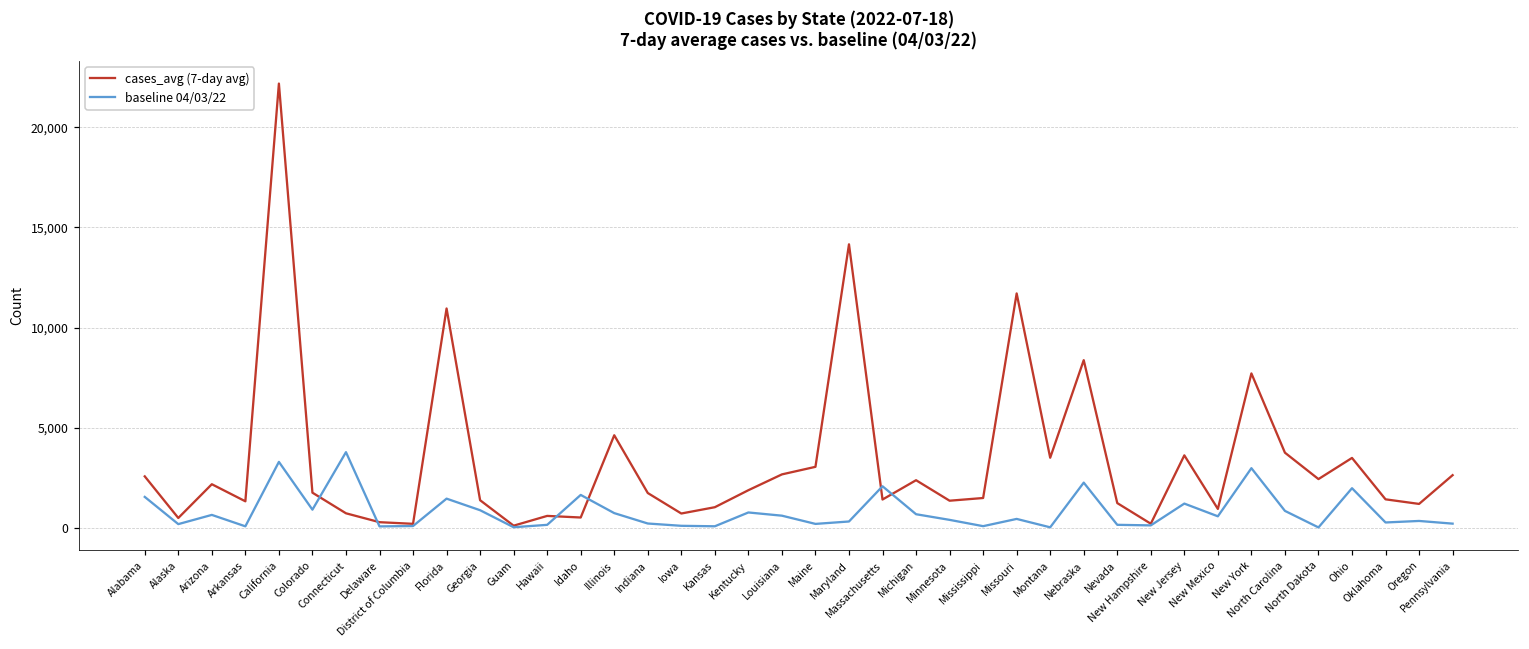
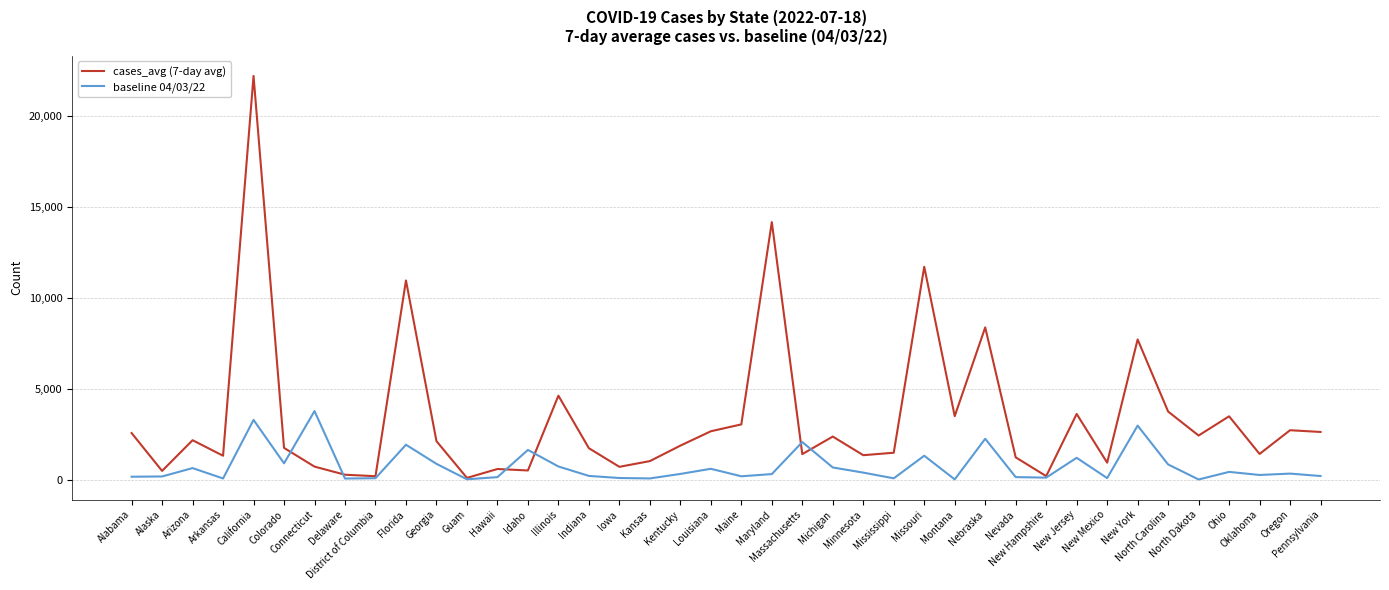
baseline 04/03/22, Alabama: 1,600 -> 200
baseline 04/03/22, Florida: 1,500 -> 1,900
cases_avg (7-day avg), Georgia: 1,400 -> 2,100
baseline 04/03/22, Kentucky: 800 -> 300
baseline 04/03/22, Missouri: 500 -> 1,300
baseline 04/03/22, New Mexico: 600 -> 100
baseline 04/03/22, Ohio: 2,000 -> 400
cases_avg (7-day avg), Oregon: 1,200 -> 2,700
